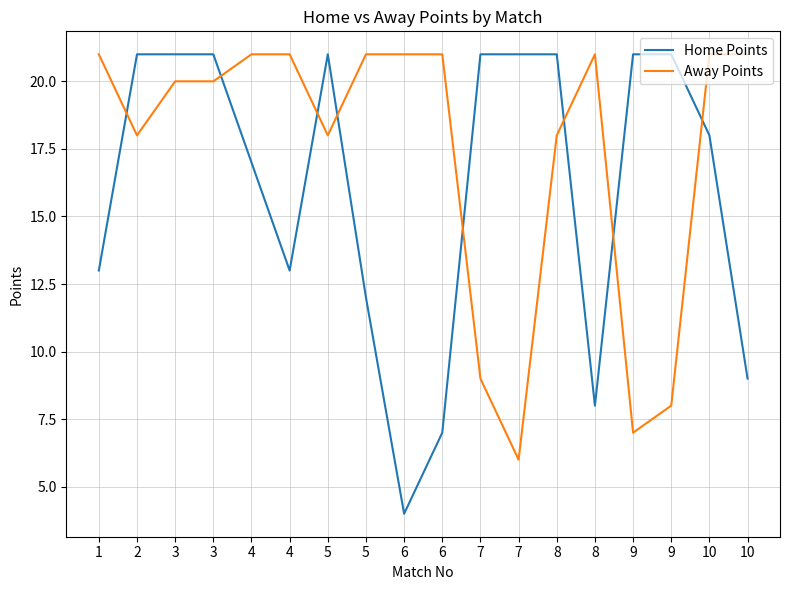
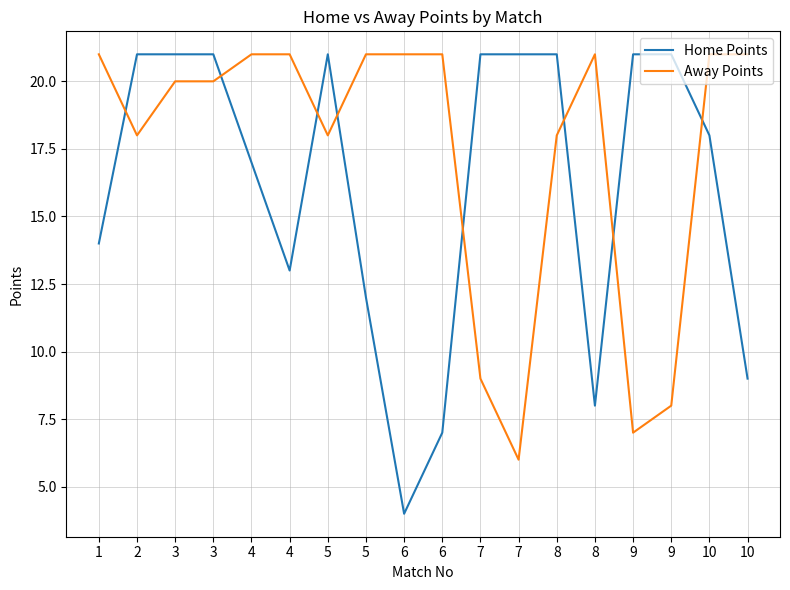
Home Points, 1: 13 -> 14
